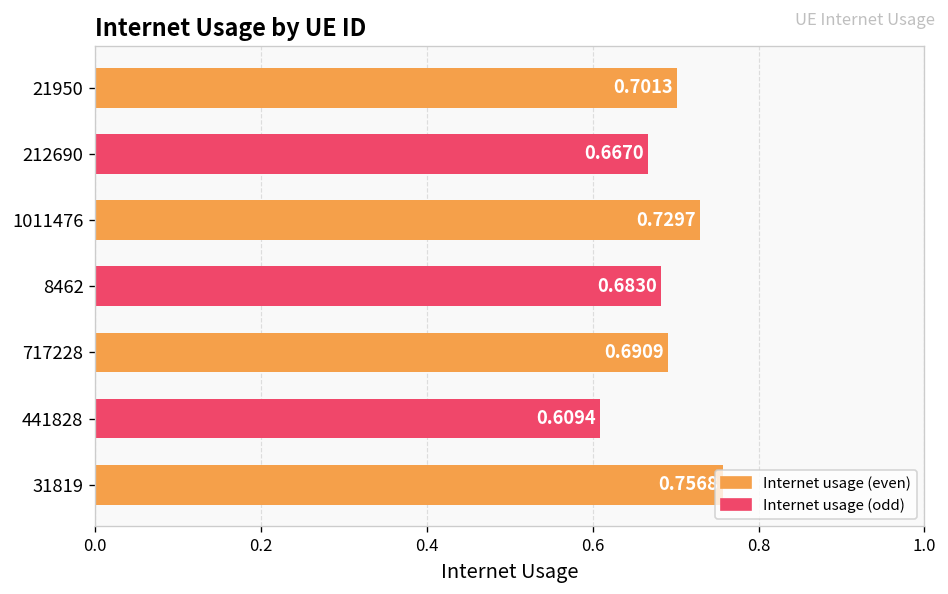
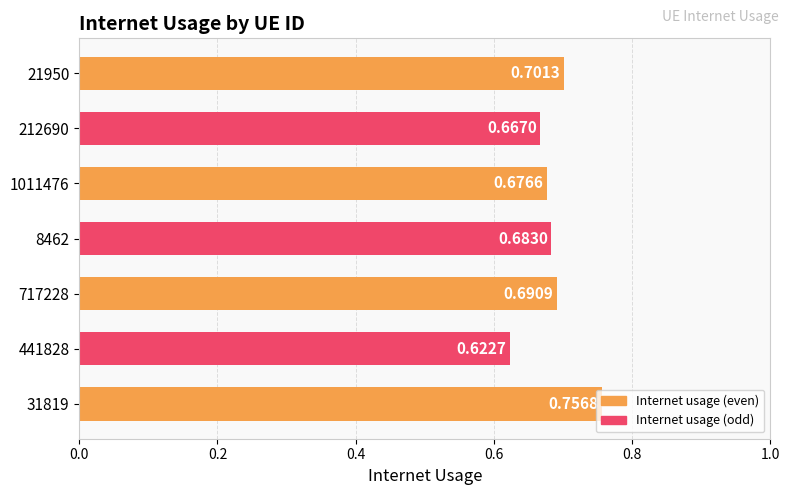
1011476: 0.7297 -> 0.6766
441828: 0.6094 -> 0.6227
